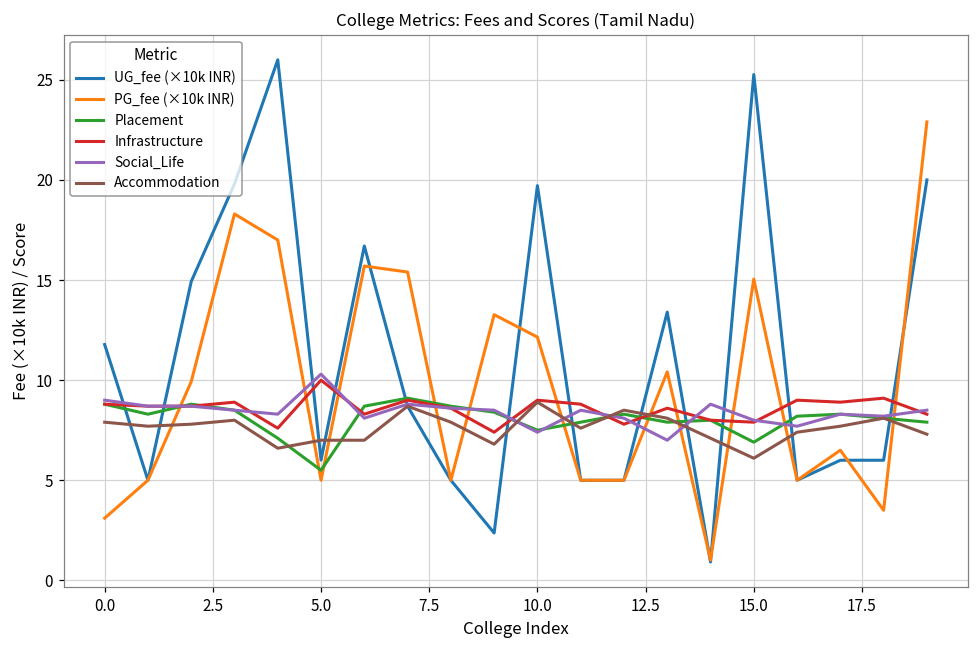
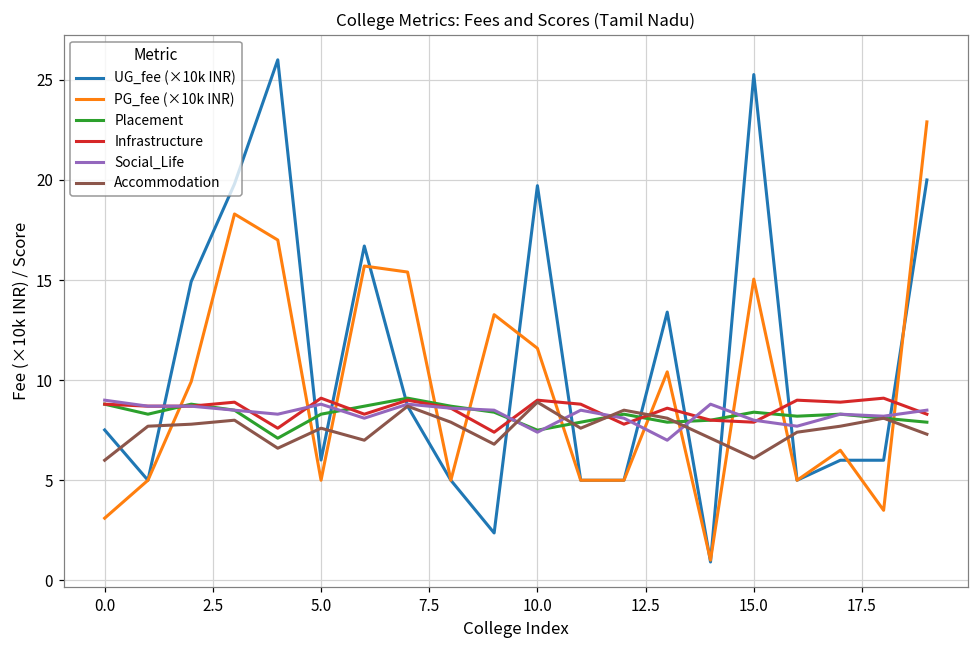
UG_fee (×10k INR), 0.0: 11.8 -> 7.5
Accommodation, 0.0: 7.9 -> 6.0
Placement, 5.0: 5.5 -> 8.3
Infrastructure, 5.0: 10.0 -> 9.1
Social_Life, 5.0: 10.3 -> 8.8
Accommodation, 5.0: 7.0 -> 7.6
PG_fee (×10k INR), 10.0: 12.2 -> 11.6
Placement, 15.0: 6.9 -> 8.4
